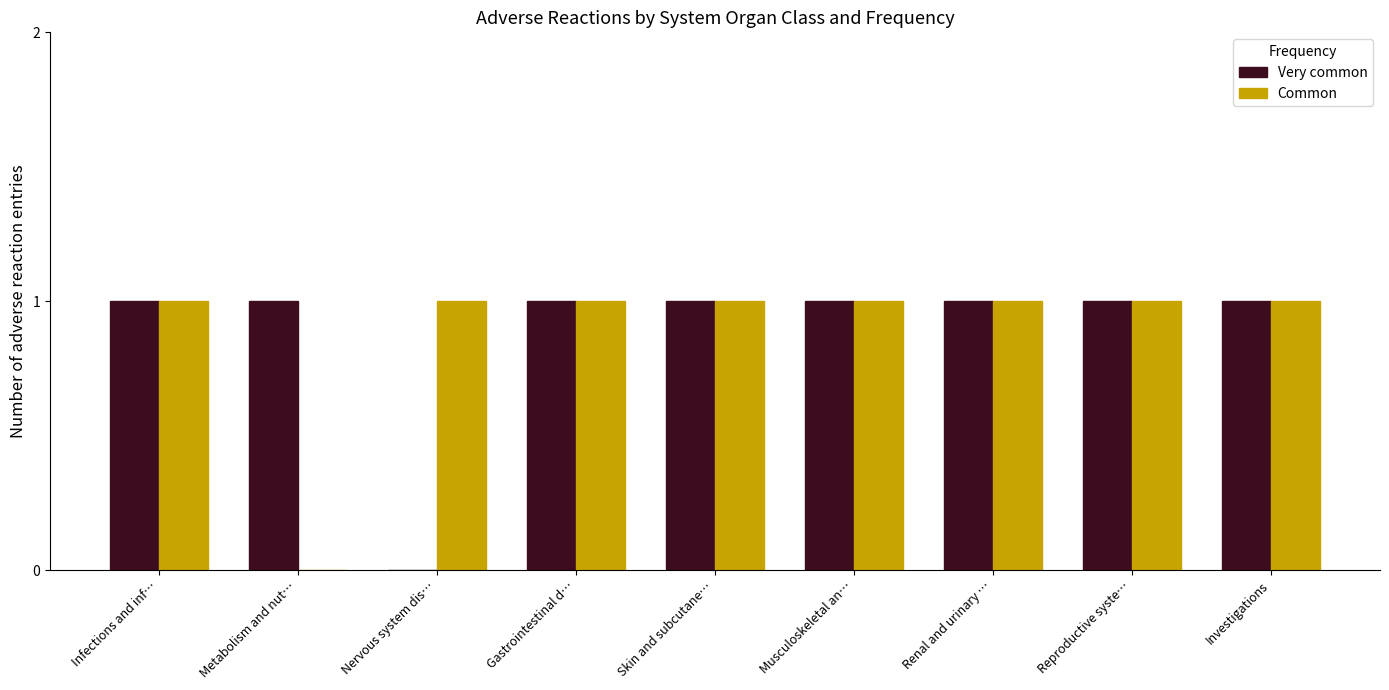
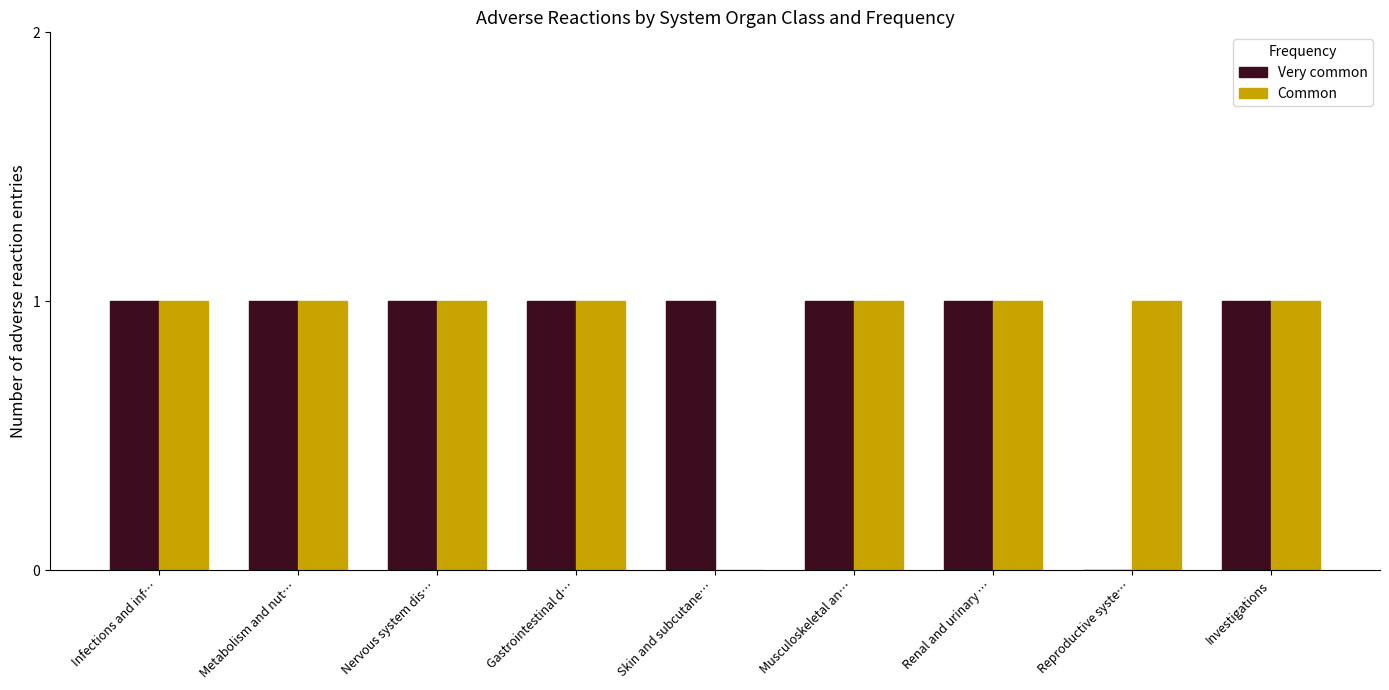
Common, Metabolism and nut…: 0 -> 1
Very common, Nervous system dis…: 0 -> 1
Common, Skin and subcutane…: 1 -> 0
Very common, Reproductive syste…: 1 -> 0
